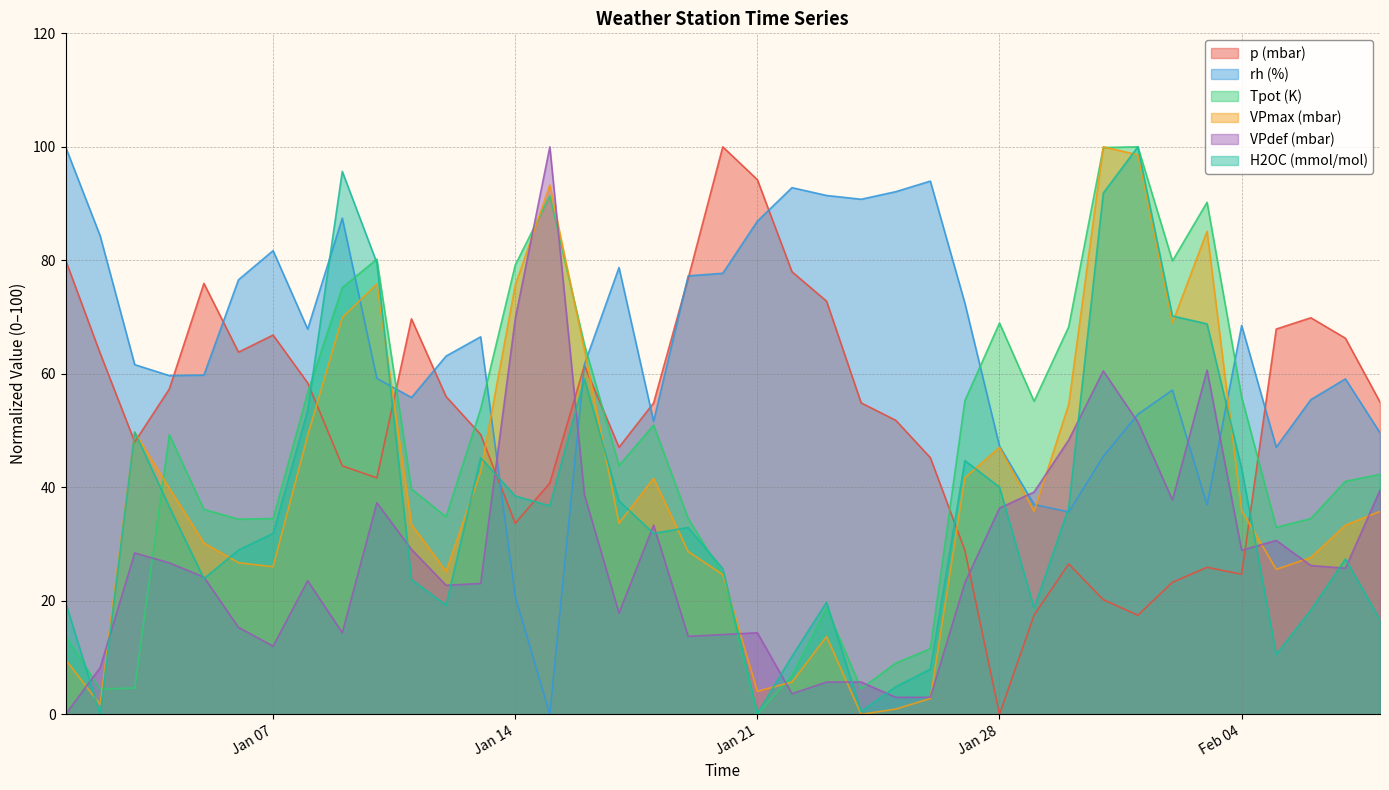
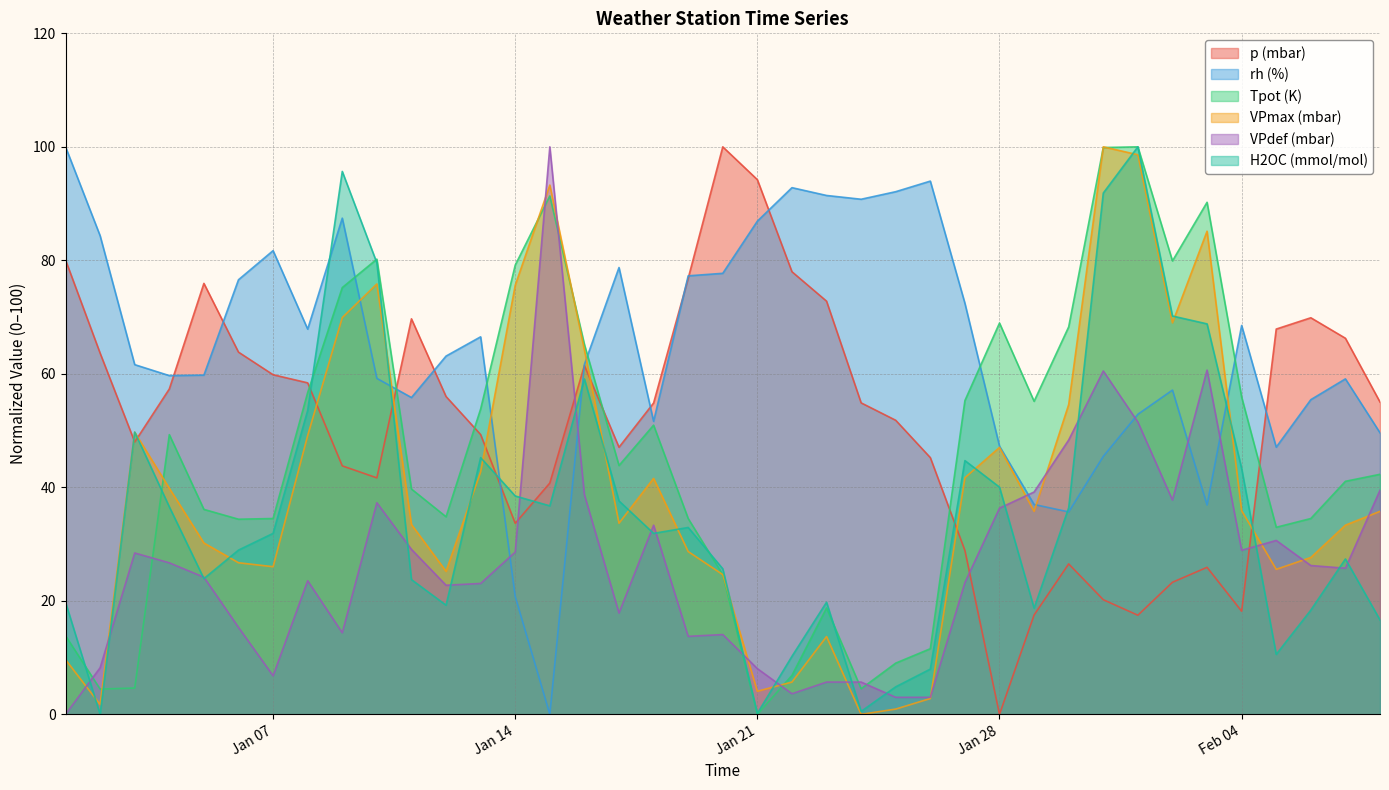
p (mbar), Jan 07: 67 -> 60
VPdef (mbar), Jan 07: 12 -> 7
VPdef (mbar), Jan 14: 70 -> 29
VPdef (mbar), Jan 21: 14 -> 8
p (mbar), Feb 04: 25 -> 18
